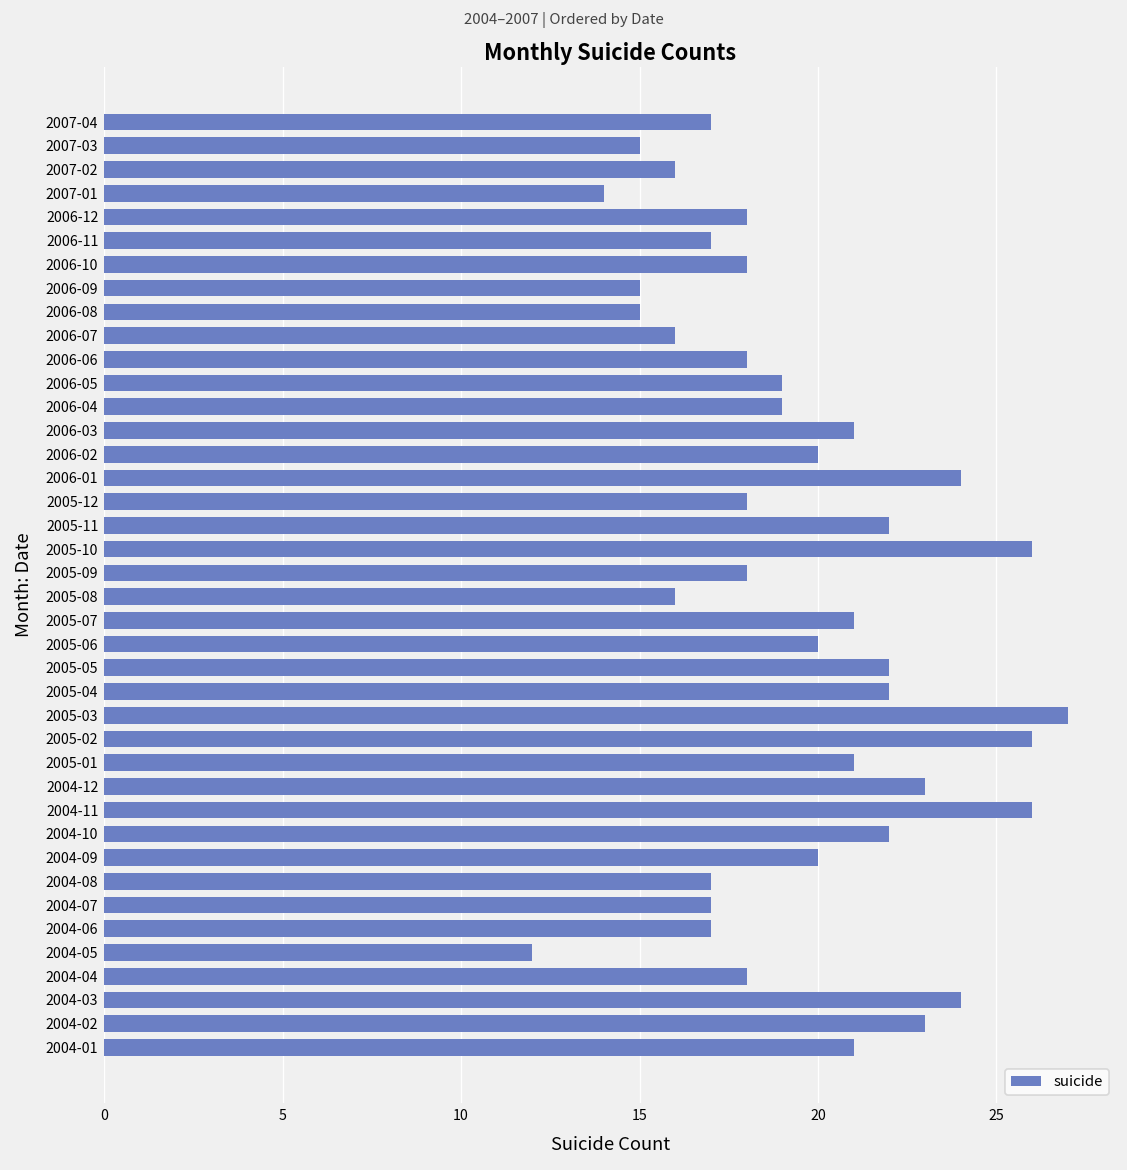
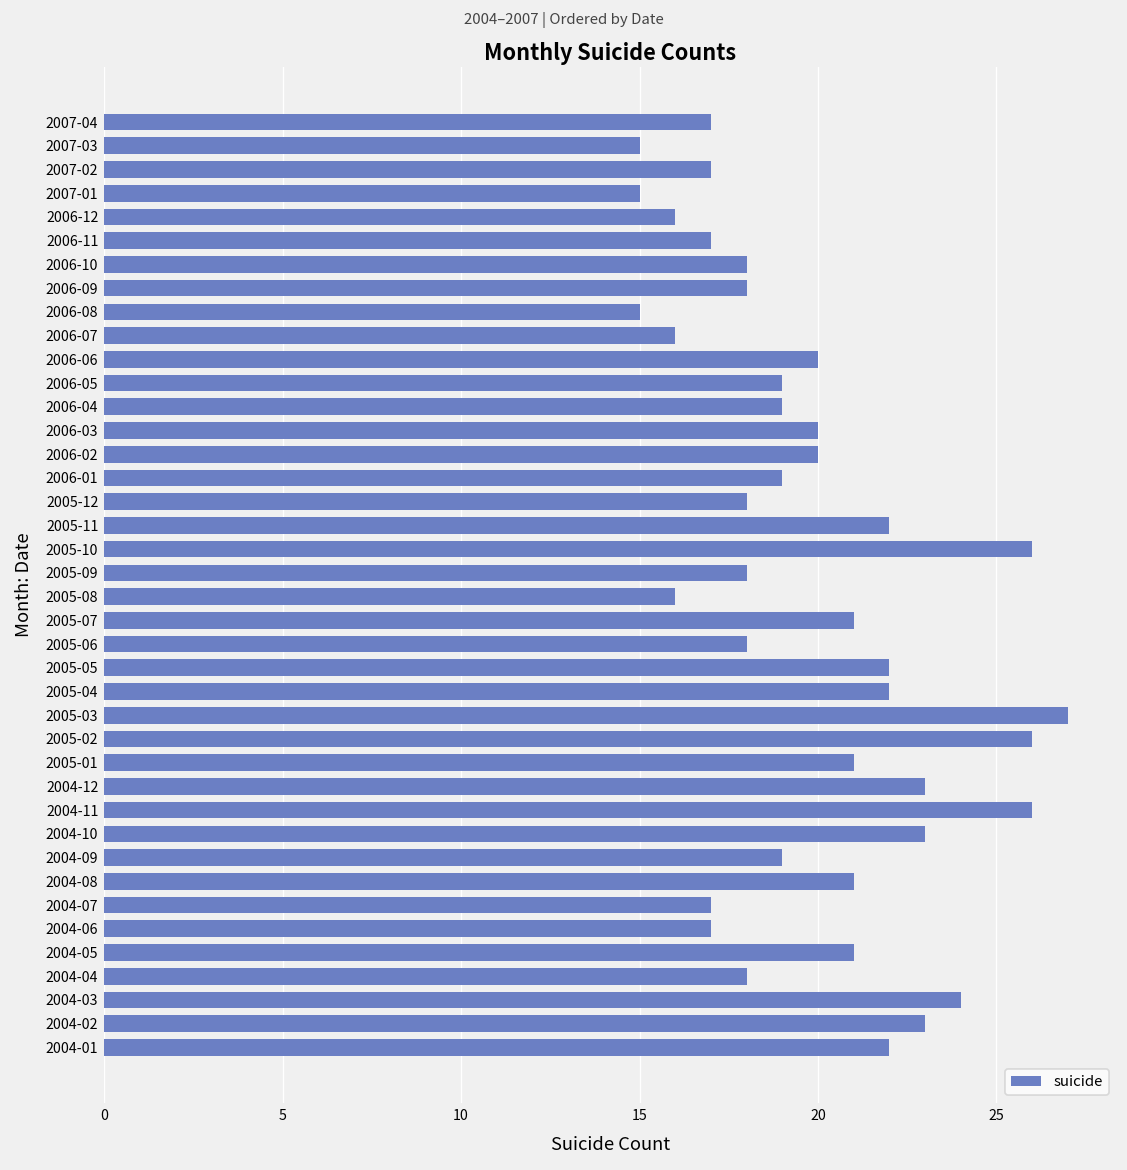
2007-02: 16 -> 17
2007-01: 14 -> 15
2006-12: 18 -> 16
2006-09: 15 -> 18
2006-06: 18 -> 20
2006-03: 21 -> 20
2006-01: 24 -> 19
2005-06: 20 -> 18
2004-10: 22 -> 23
2004-09: 20 -> 19
2004-08: 17 -> 21
2004-05: 12 -> 21
2004-01: 21 -> 22
